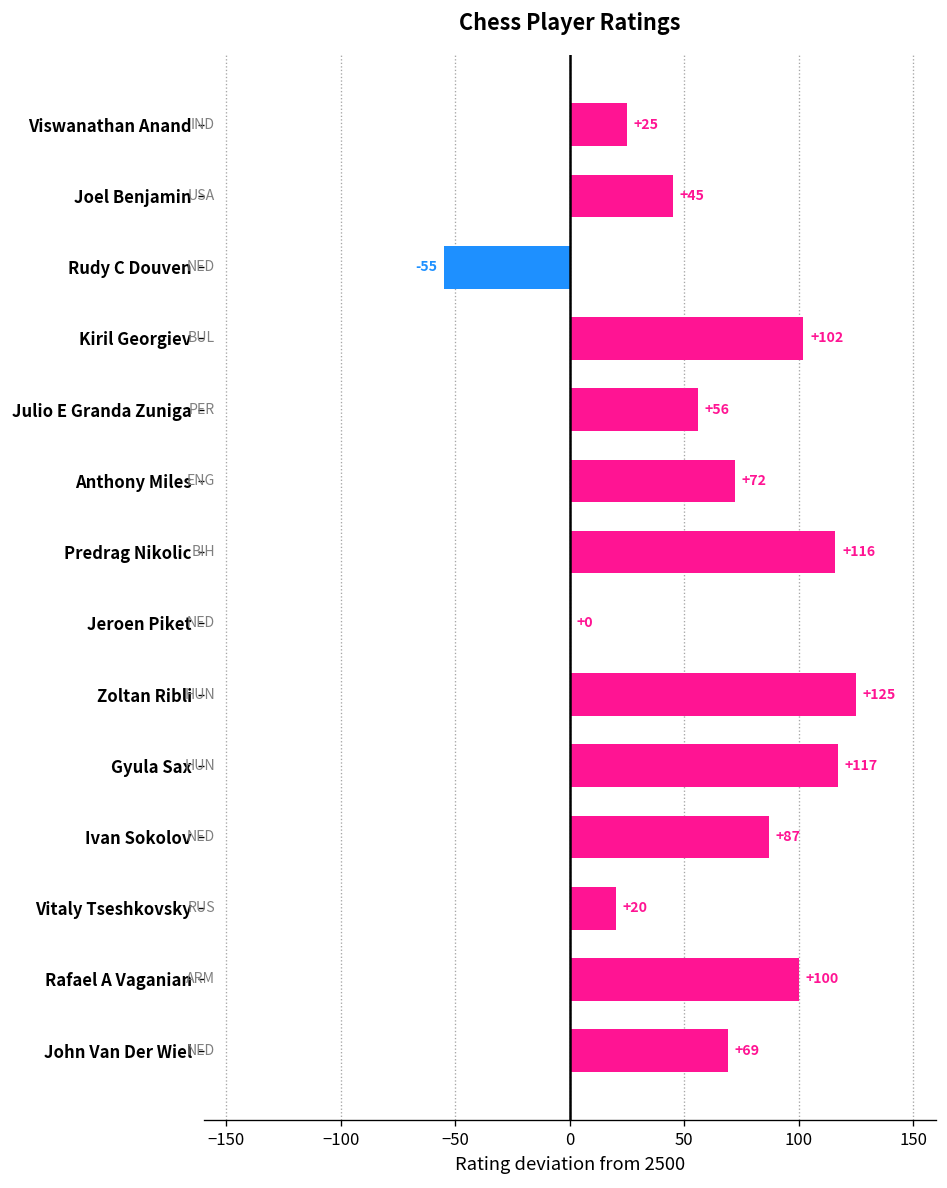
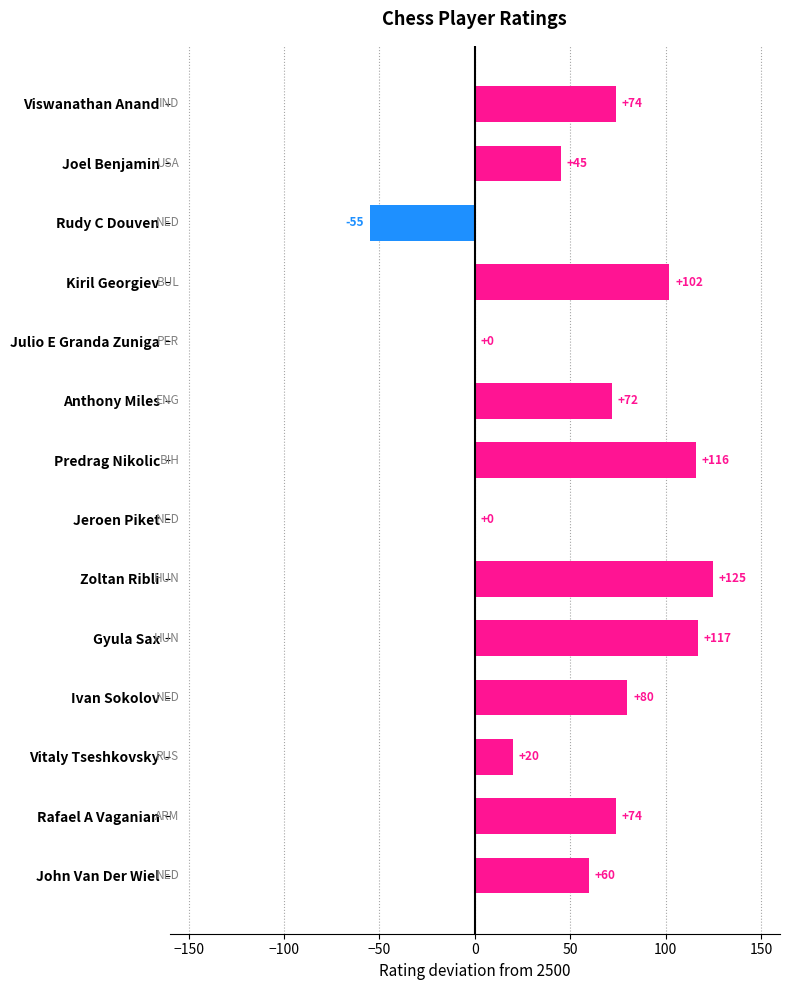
Viswanathan Anand: +25 -> +74
Julio E Granda Zuniga: +56 -> +0
Ivan Sokolov: +87 -> +80
Rafael A Vaganian: +100 -> +74
John Van Der Wiel: +69 -> +60
